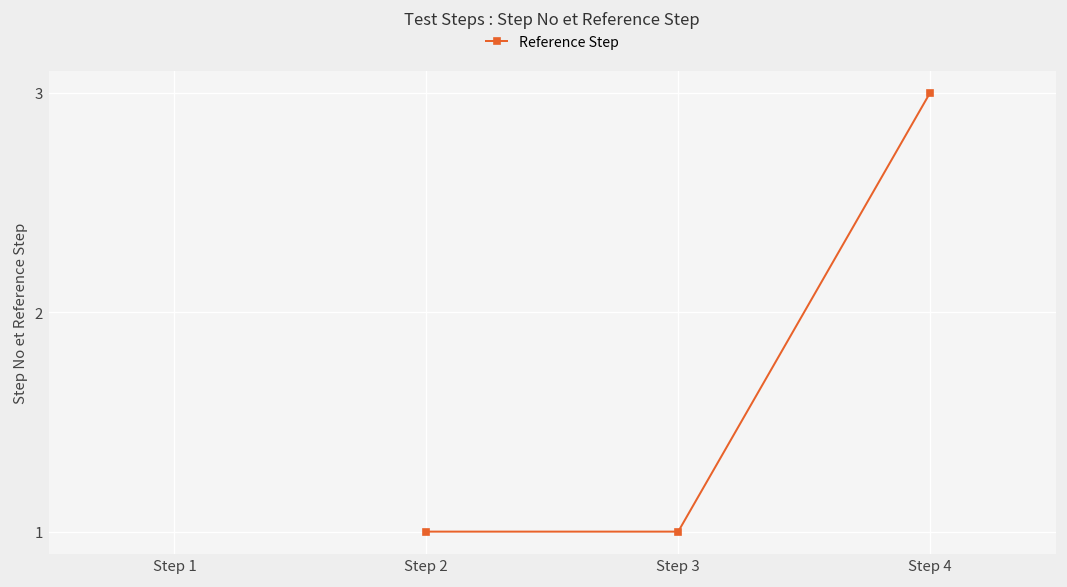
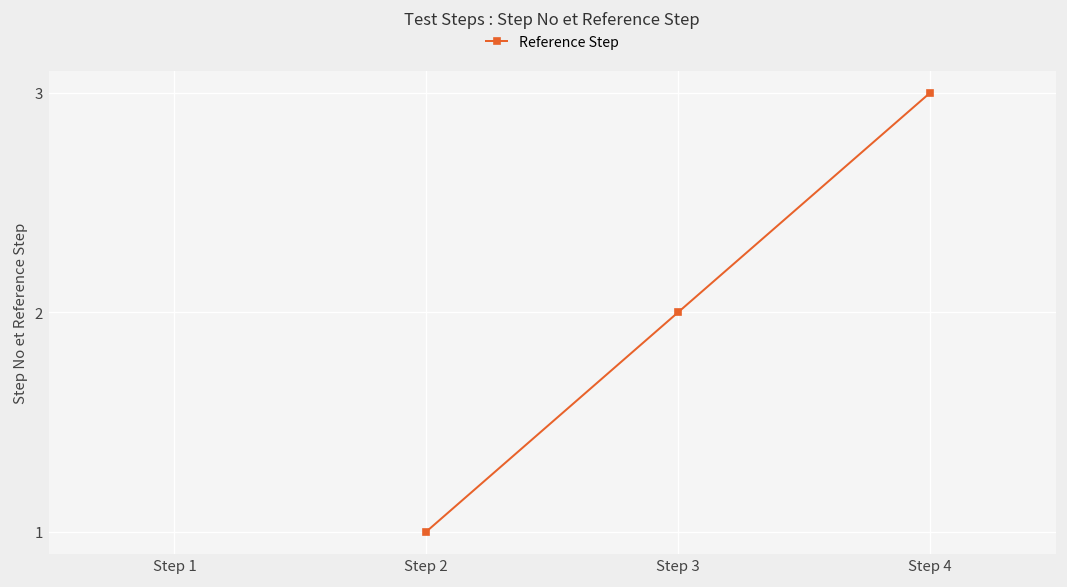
Step 3: 1 -> 2
